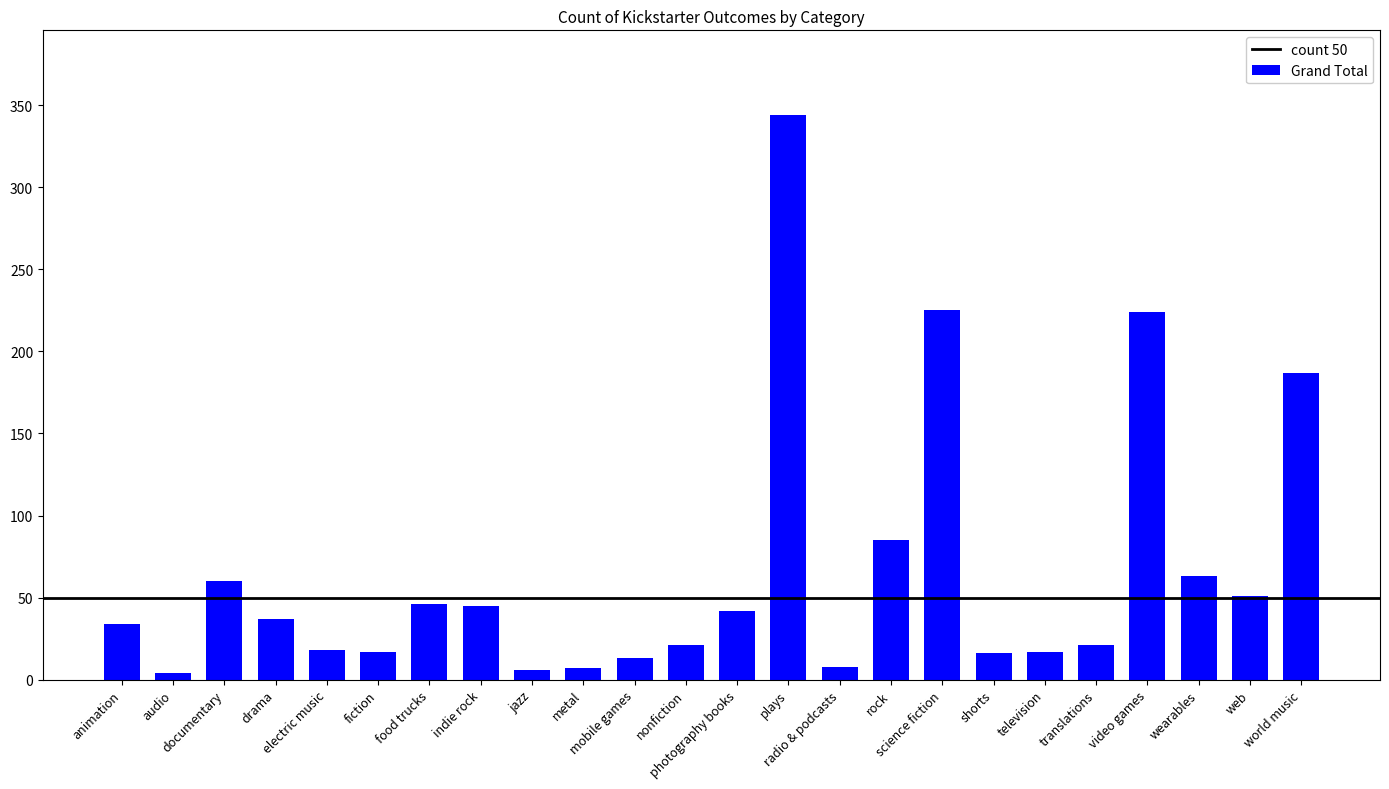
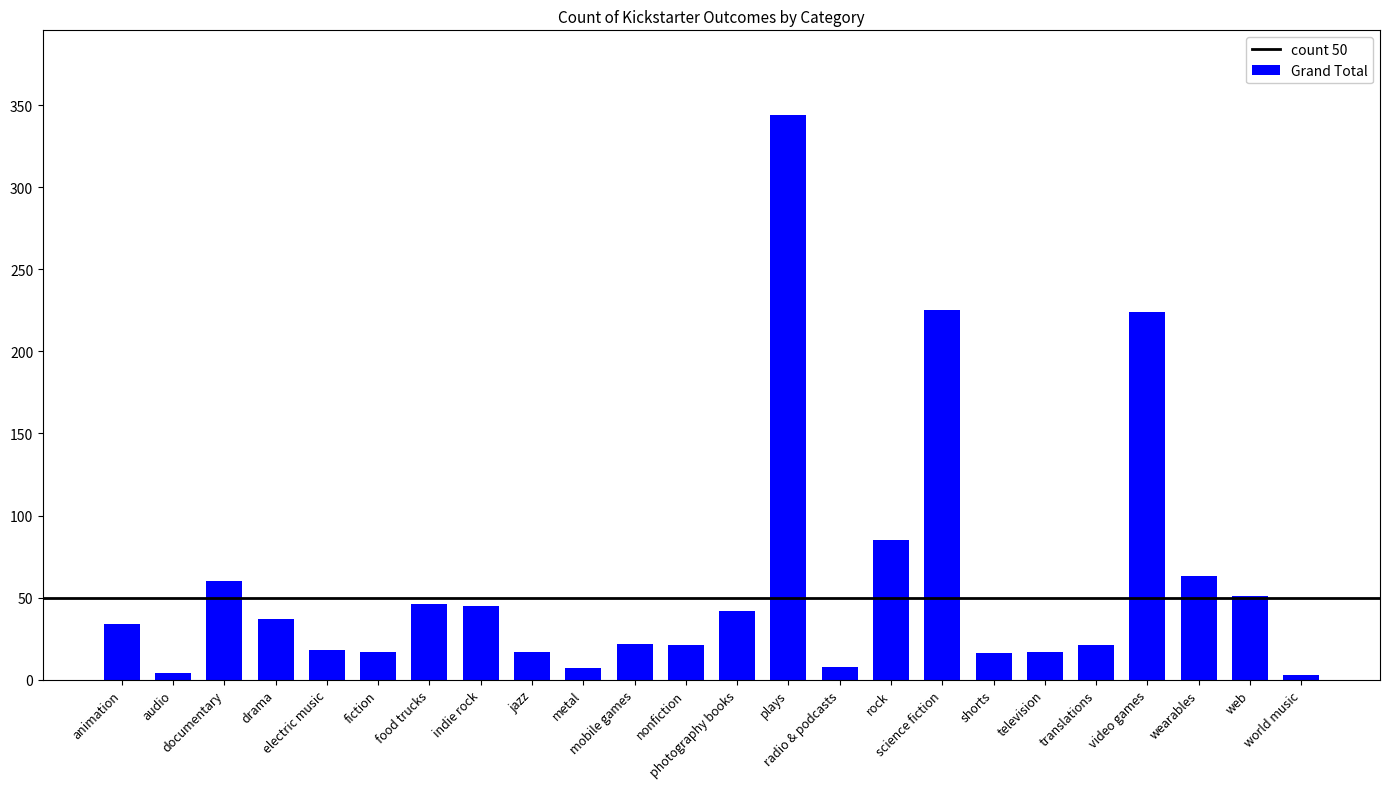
jazz: 6 -> 17
mobile games: 13 -> 22
world music: 187 -> 3
